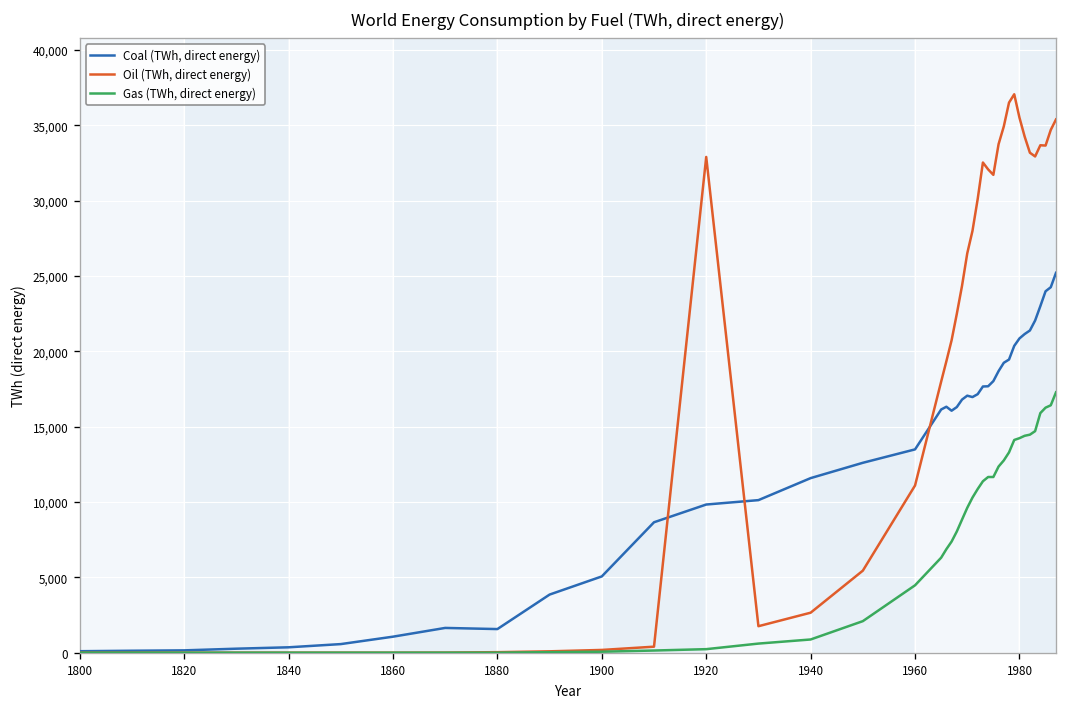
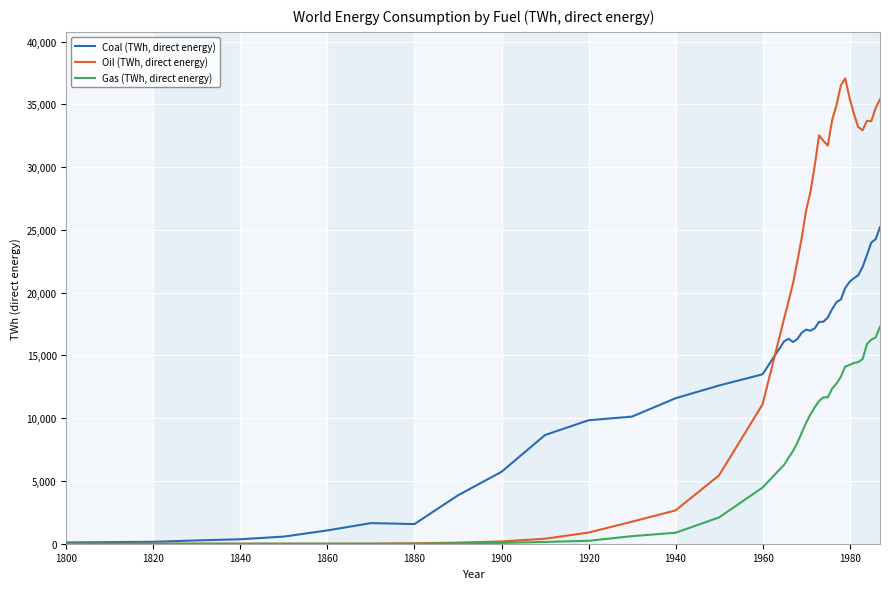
Coal (TWh, direct energy), 1900: 5,100 -> 5,700
Oil (TWh, direct energy), 1920: 32,900 -> 900
